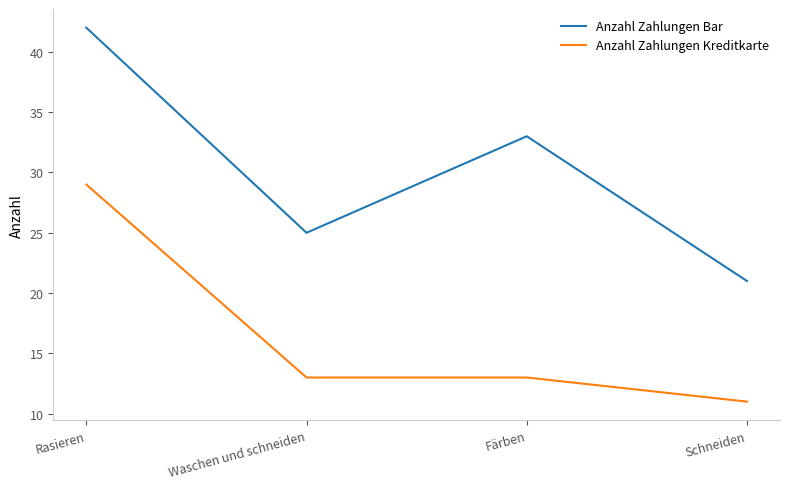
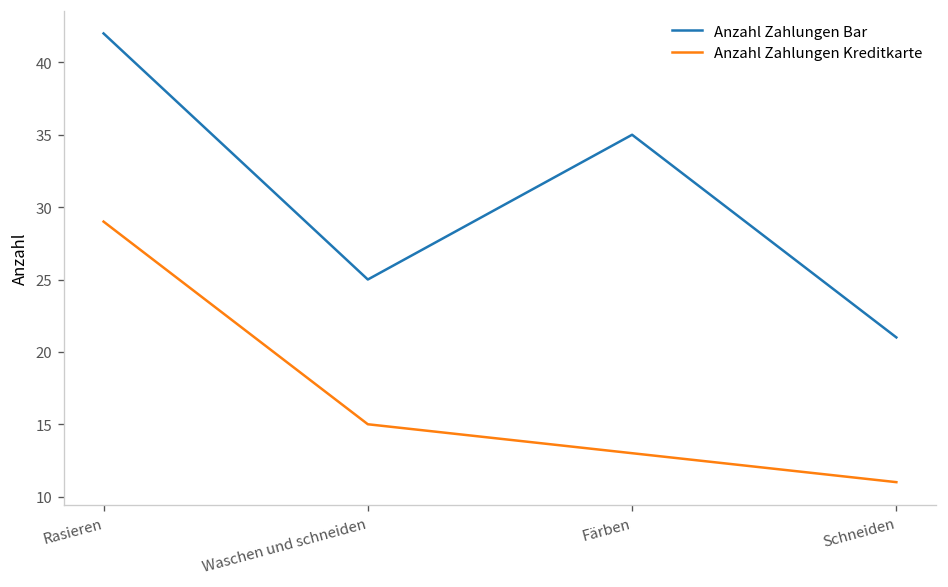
Anzahl Zahlungen Kreditkarte, Waschen und schneiden: 13 -> 15
Anzahl Zahlungen Bar, Färben: 33 -> 35
